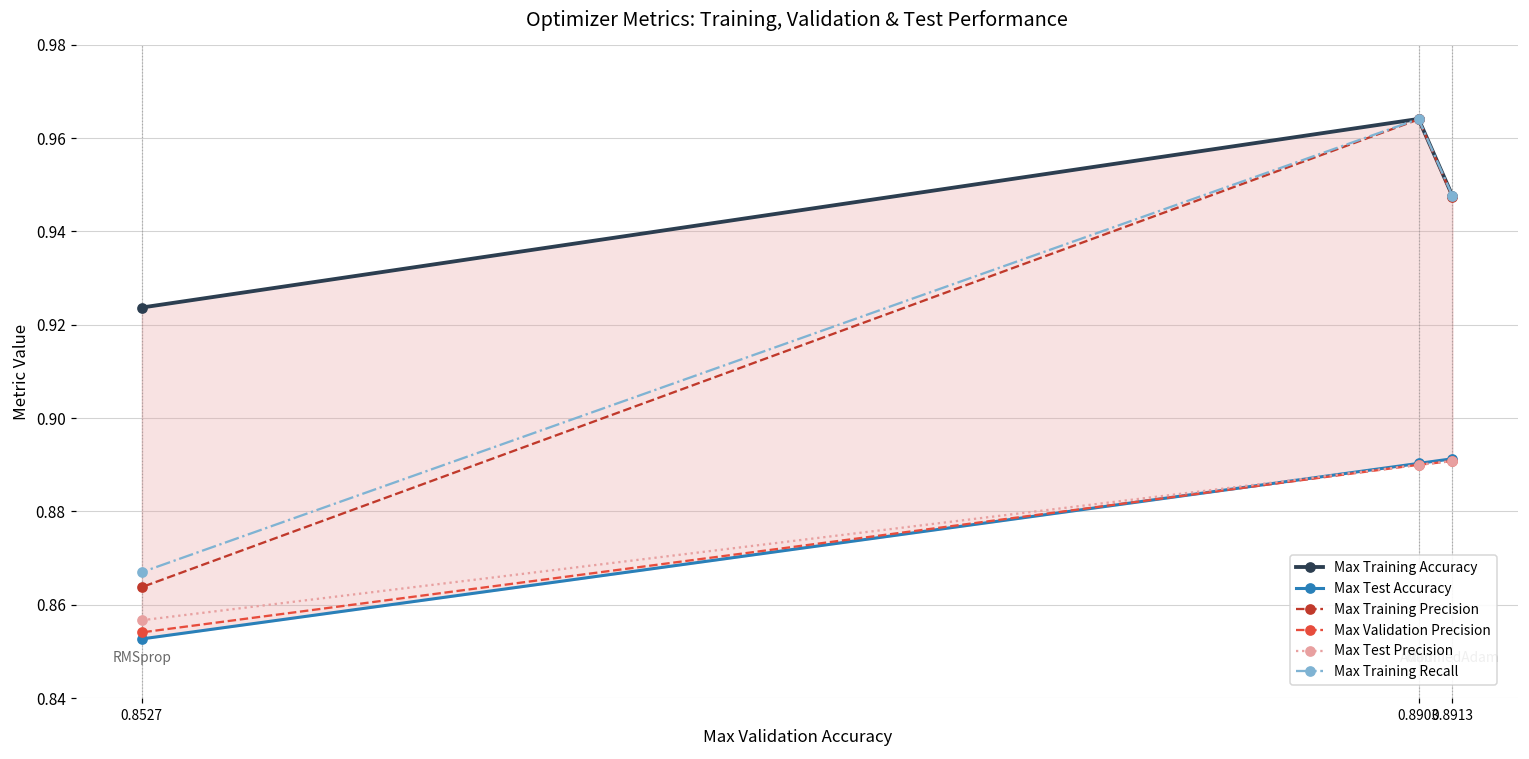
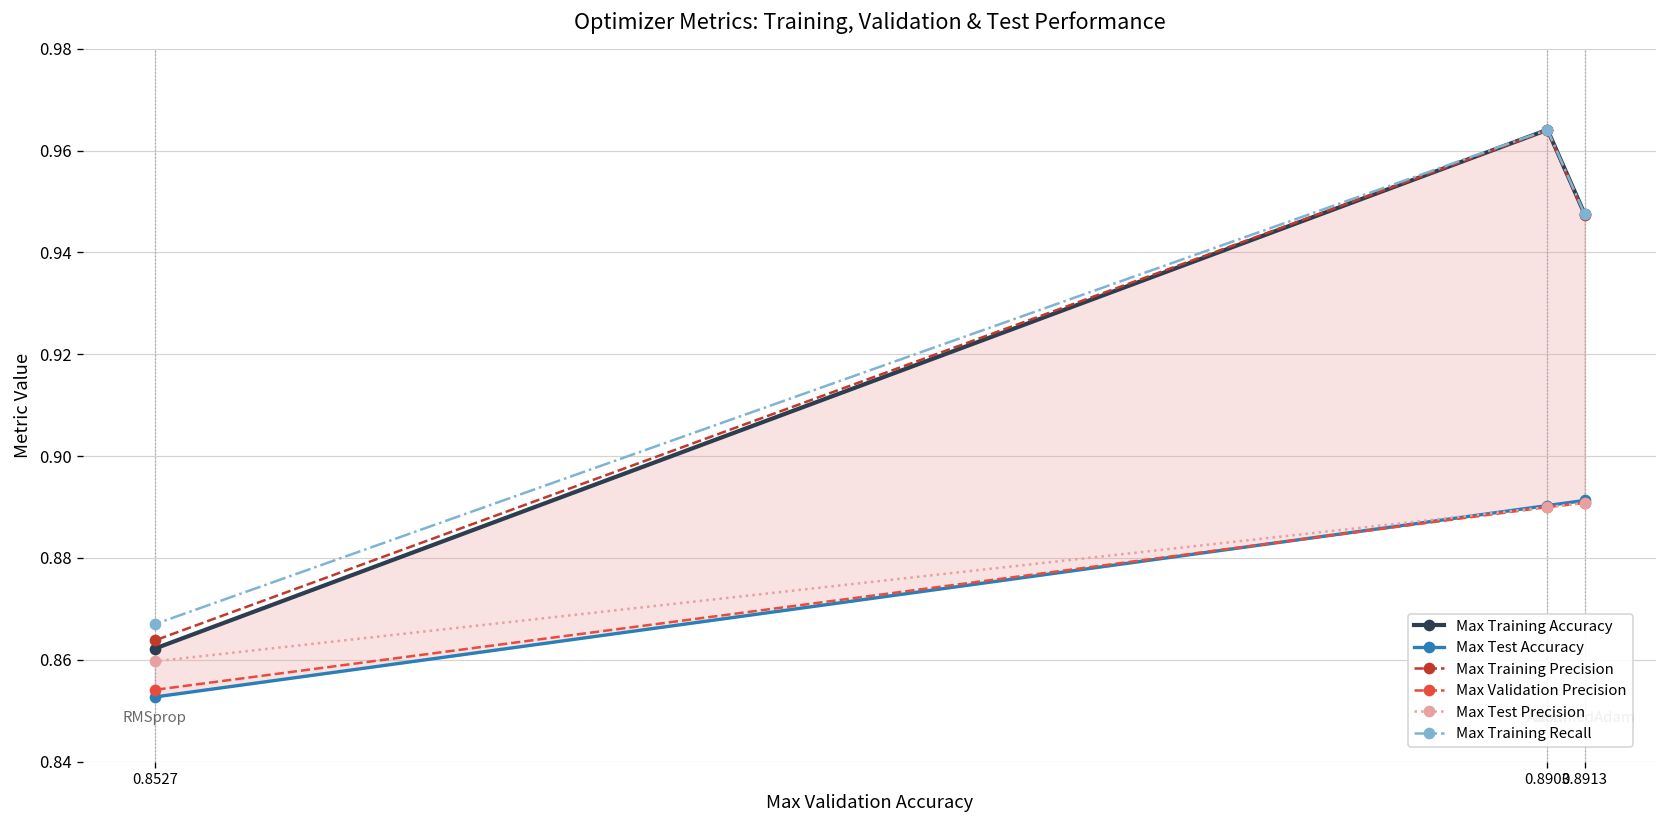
Max Training Accuracy, 0.8527: 0.924 -> 0.862
Max Test Precision, 0.8527: 0.857 -> 0.860
